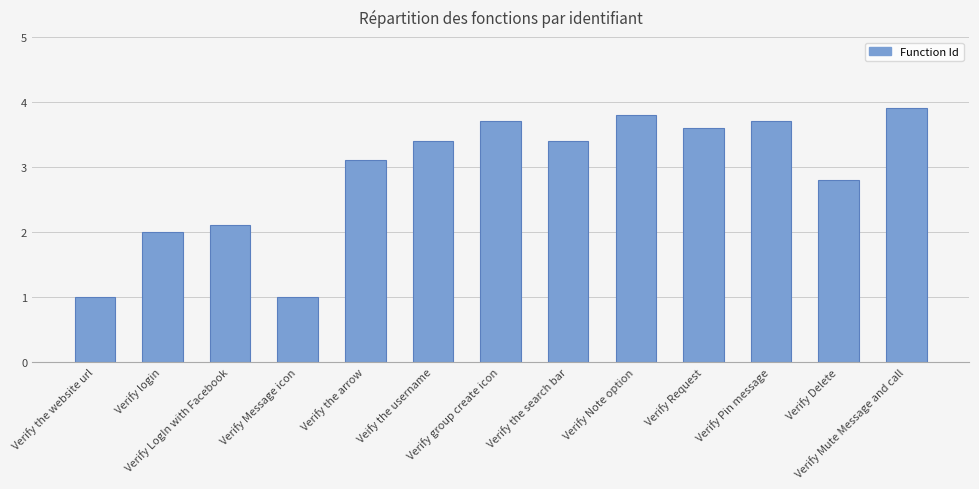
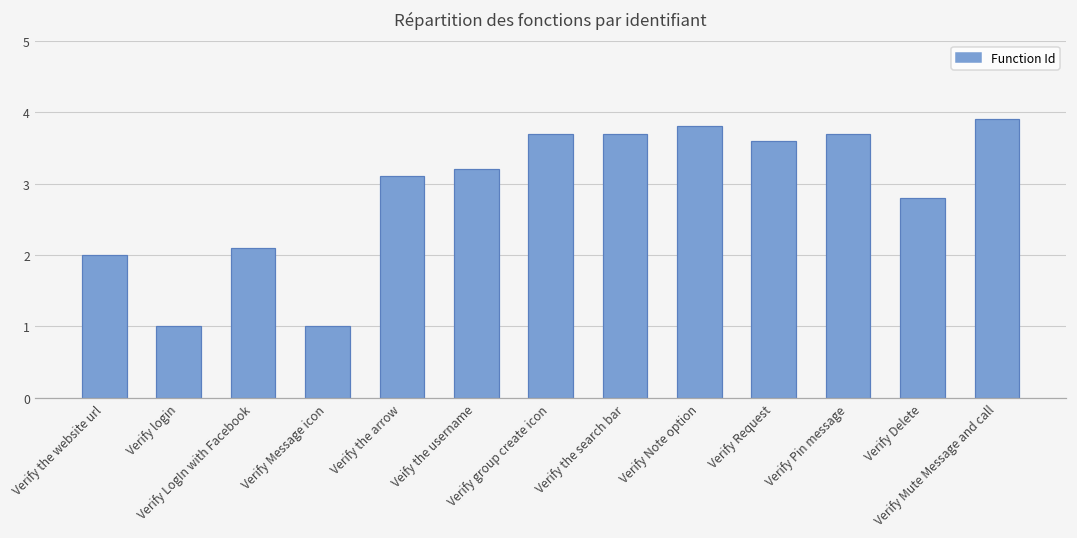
Verify the website url: 1 -> 2
Verify login: 2 -> 1
Veify the username: 3.4 -> 3.2
Verify the search bar: 3.4 -> 3.7
